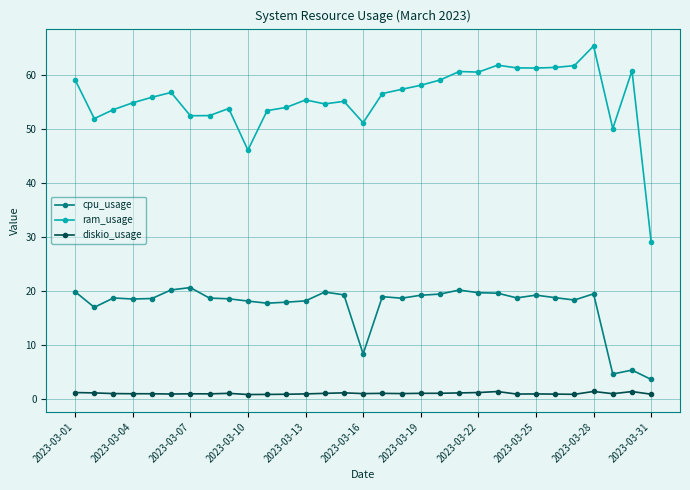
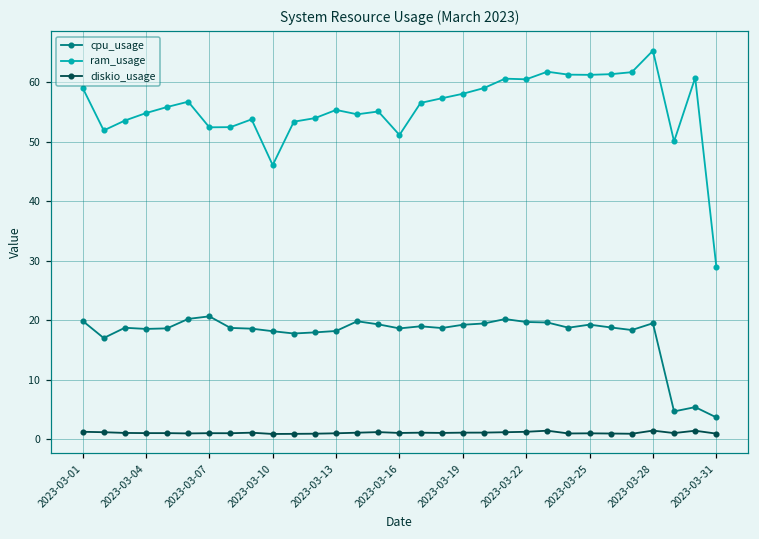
cpu_usage, 2023-03-16: 8 -> 19
